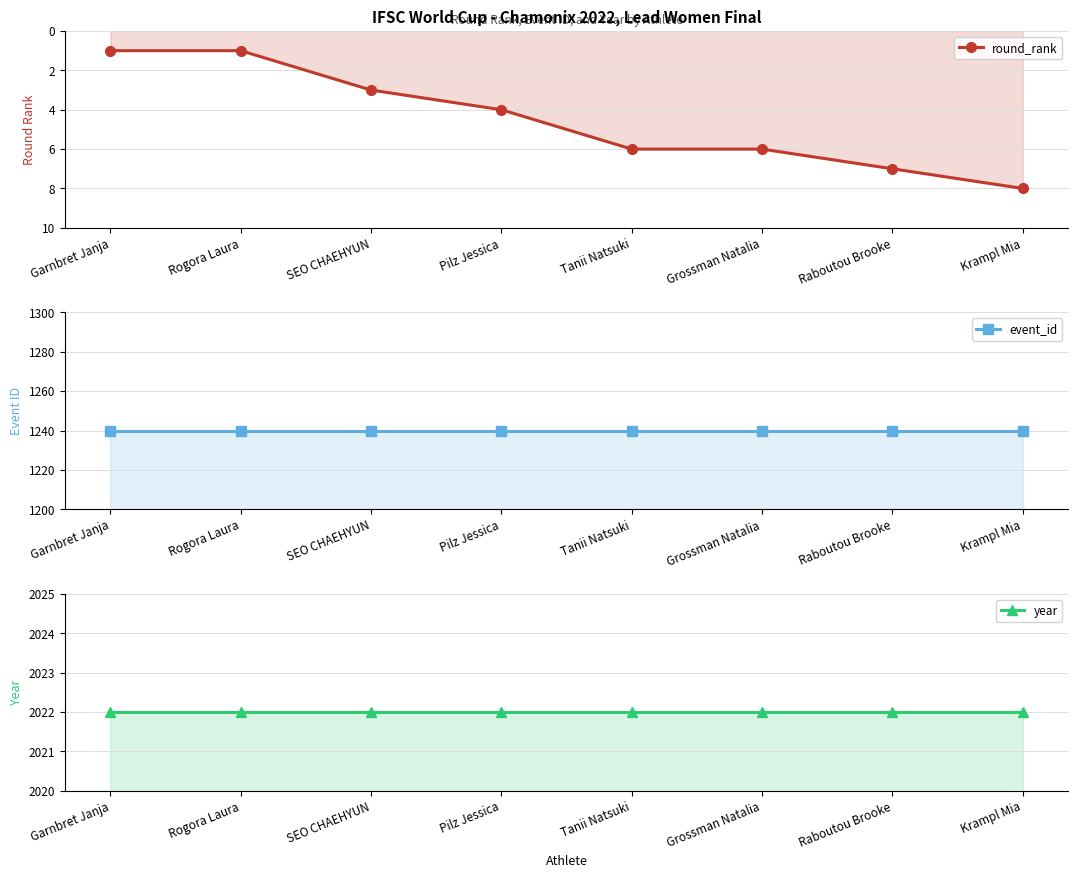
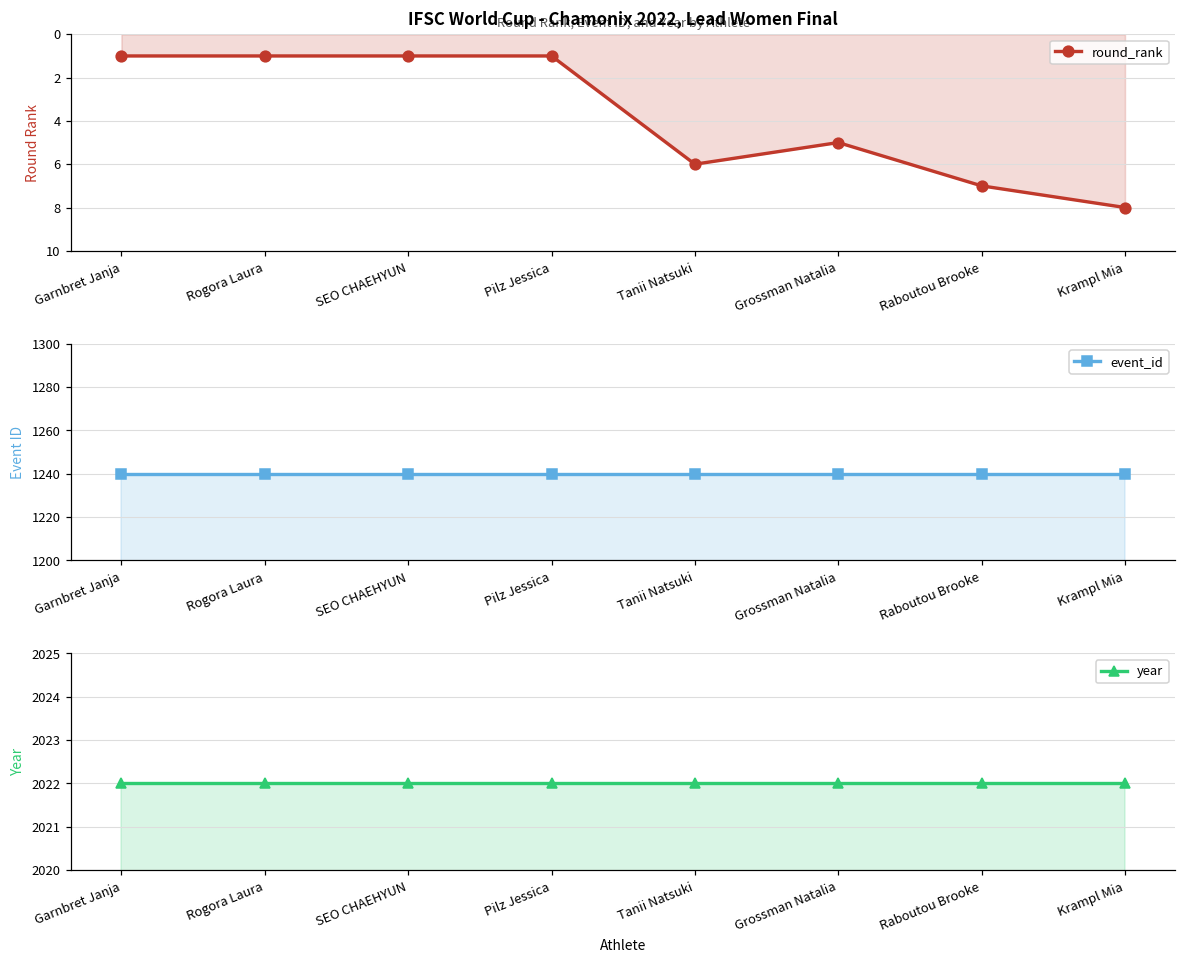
IFSC World Cup - Chamonix 2022, Lead Women Final, SEO CHAEHYUN: 3 -> 1
IFSC World Cup - Chamonix 2022, Lead Women Final, Pilz Jessica: 4 -> 1
IFSC World Cup - Chamonix 2022, Lead Women Final, Grossman Natalia: 6 -> 5
